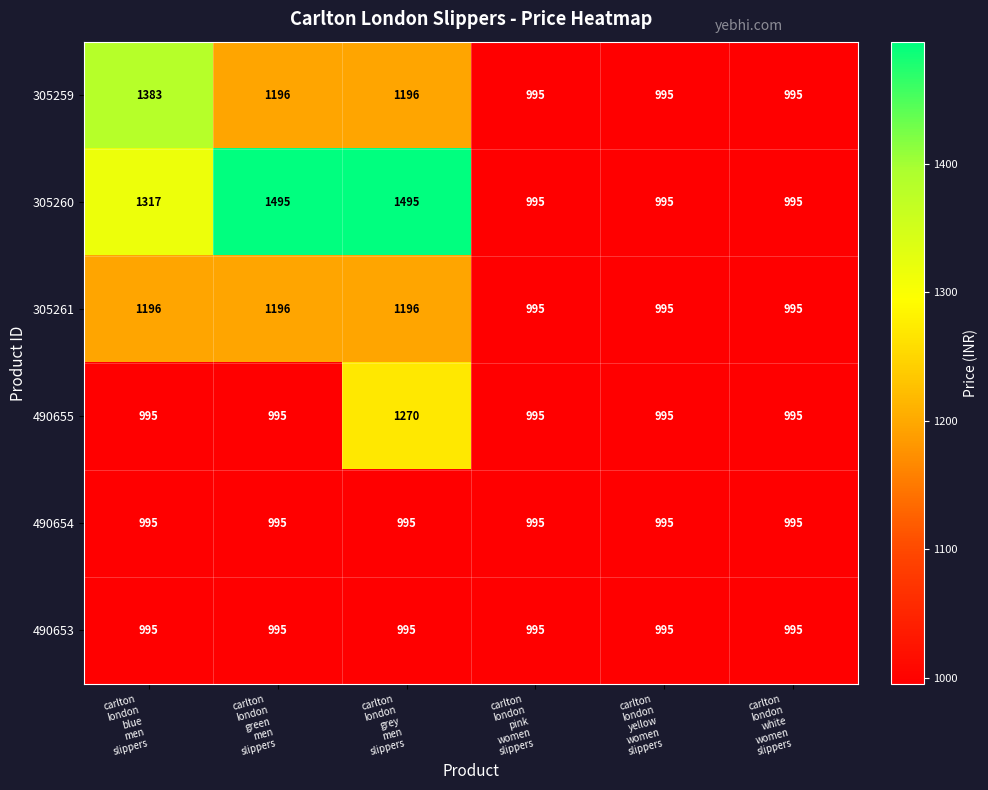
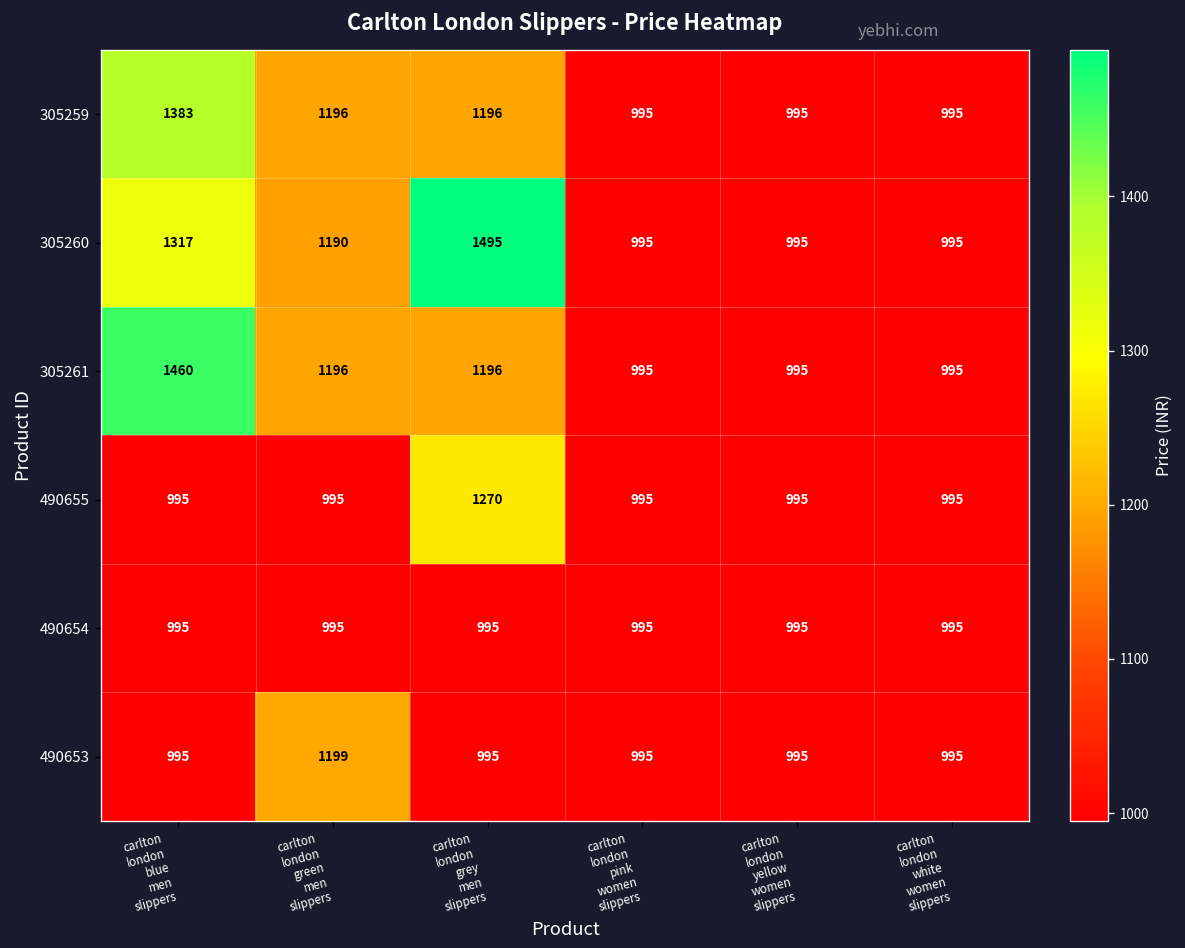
305260, carlton london green men slippers: 1495 -> 1190
305261, carlton london blue men slippers: 1196 -> 1460
490653, carlton london green men slippers: 995 -> 1199
